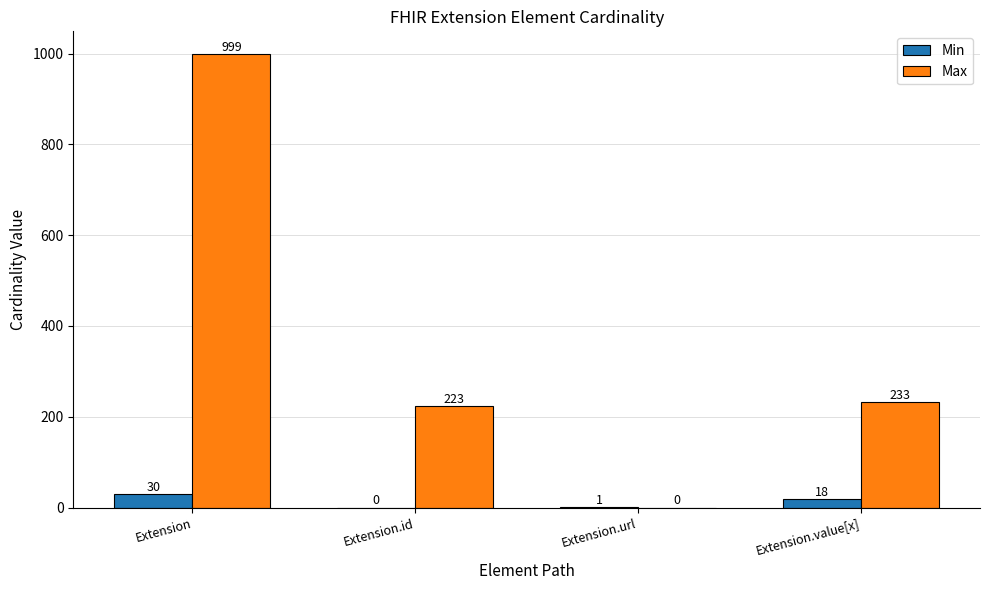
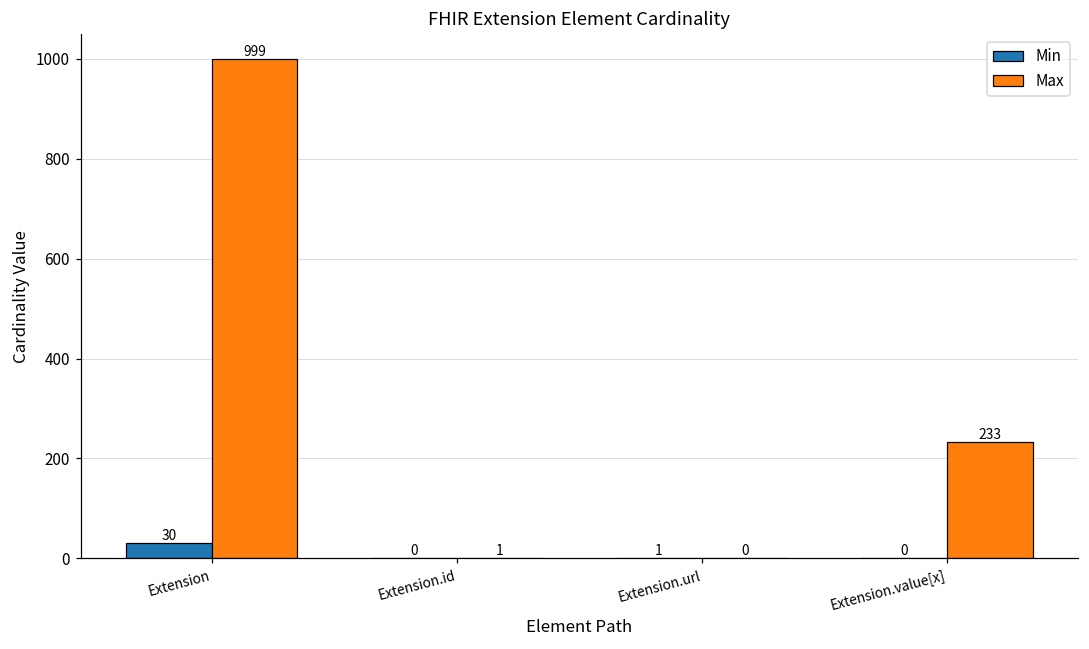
Max, Extension.id: 223 -> 1
Min, Extension.value[x]: 18 -> 0
